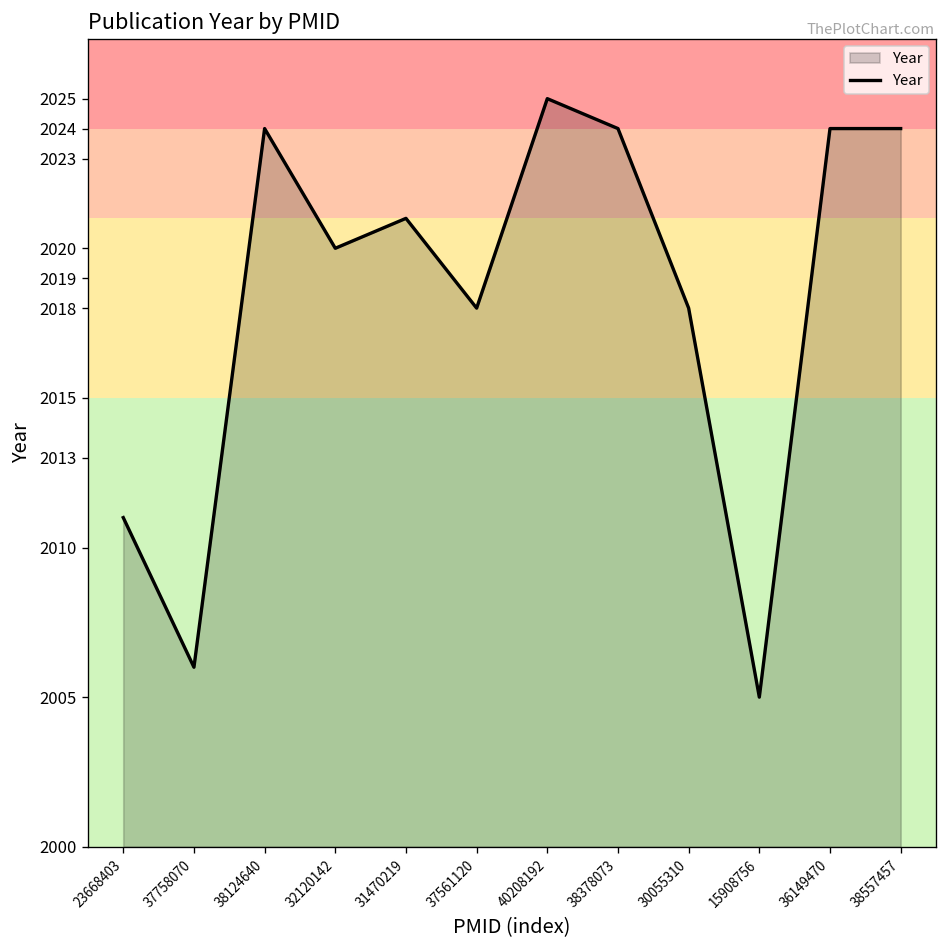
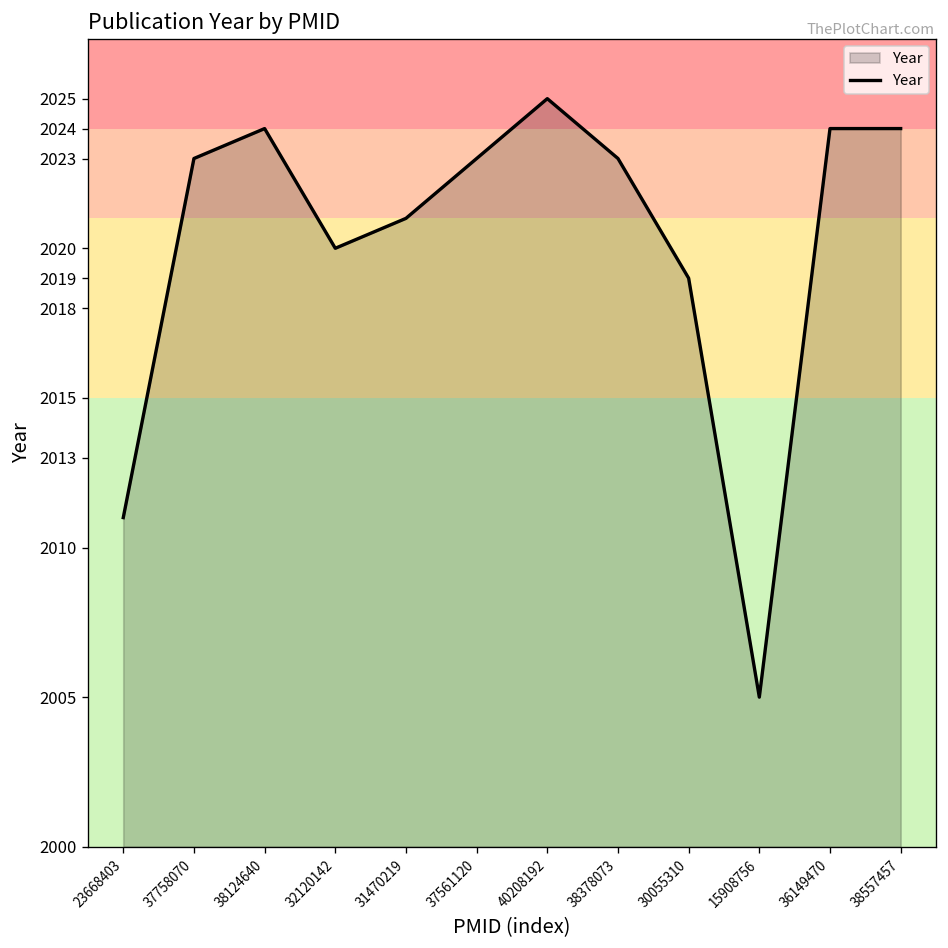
37758070: 2006 -> 2023
37561120: 2018 -> 2023
38378073: 2024 -> 2023
30055310: 2018 -> 2019
